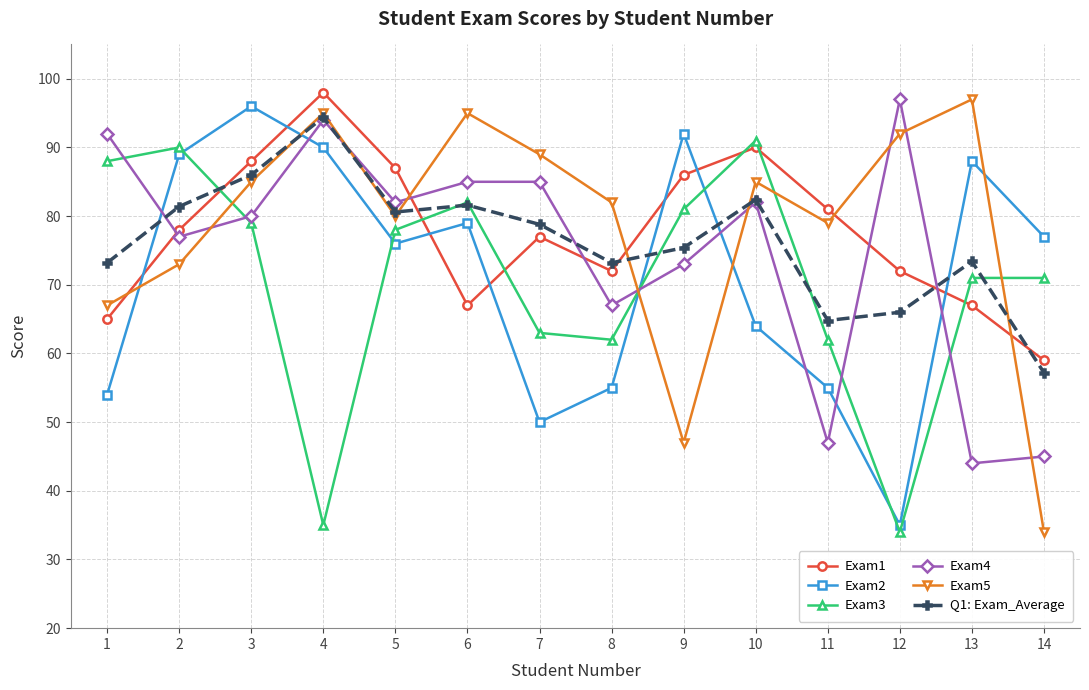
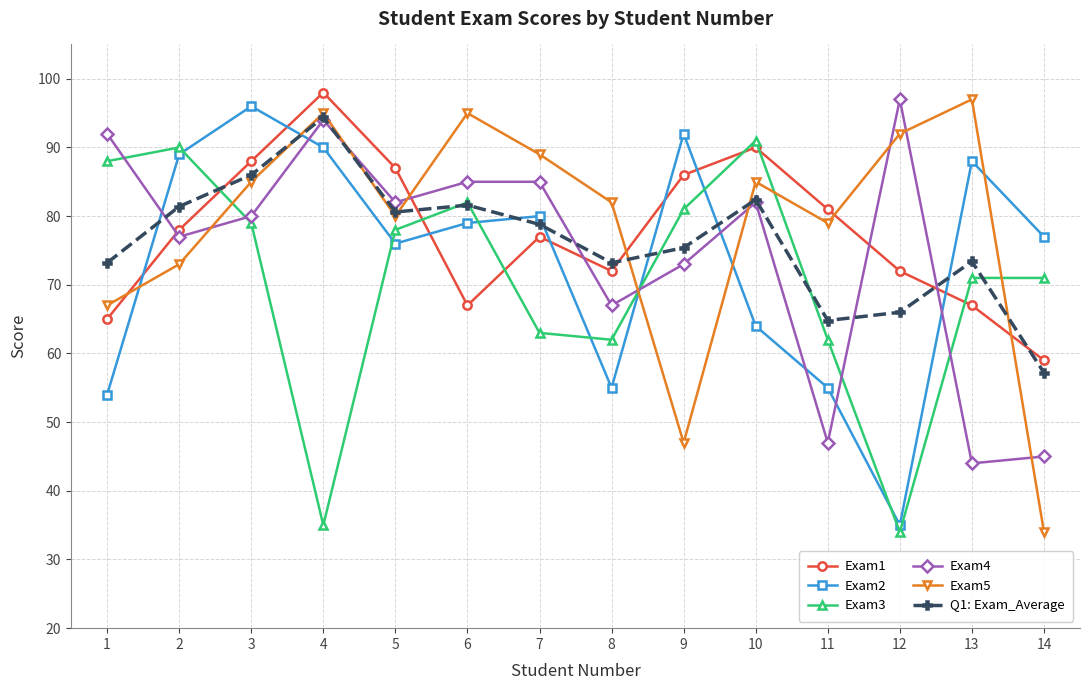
Exam2, 7: 50 -> 80
